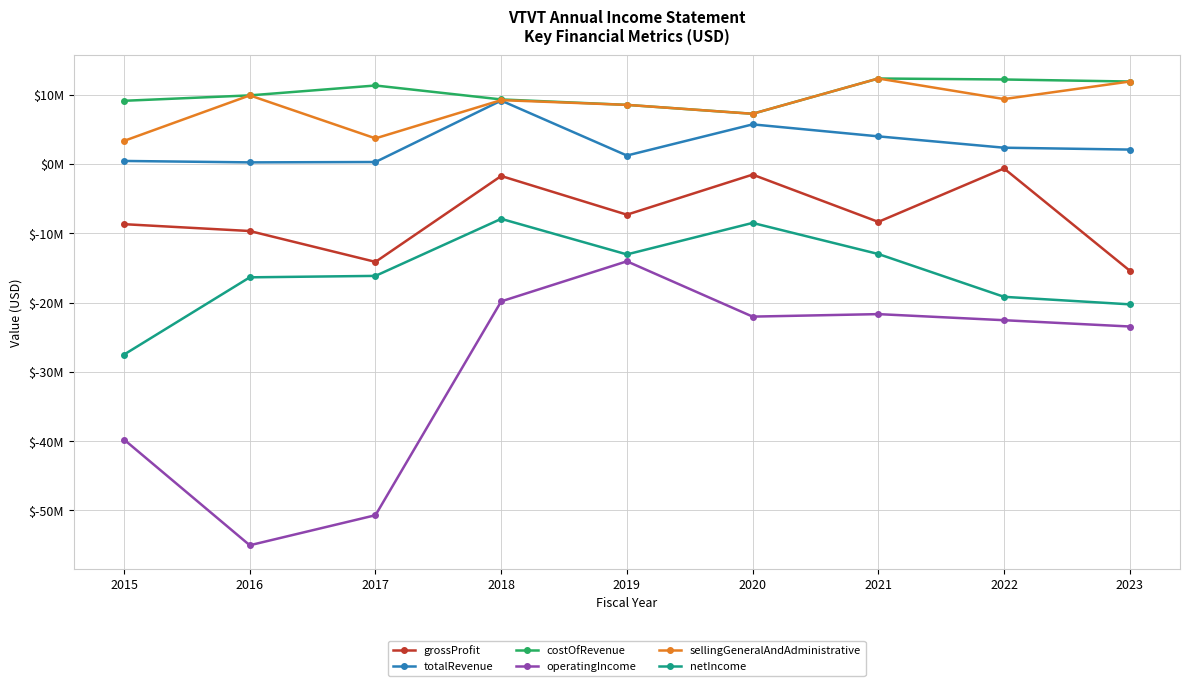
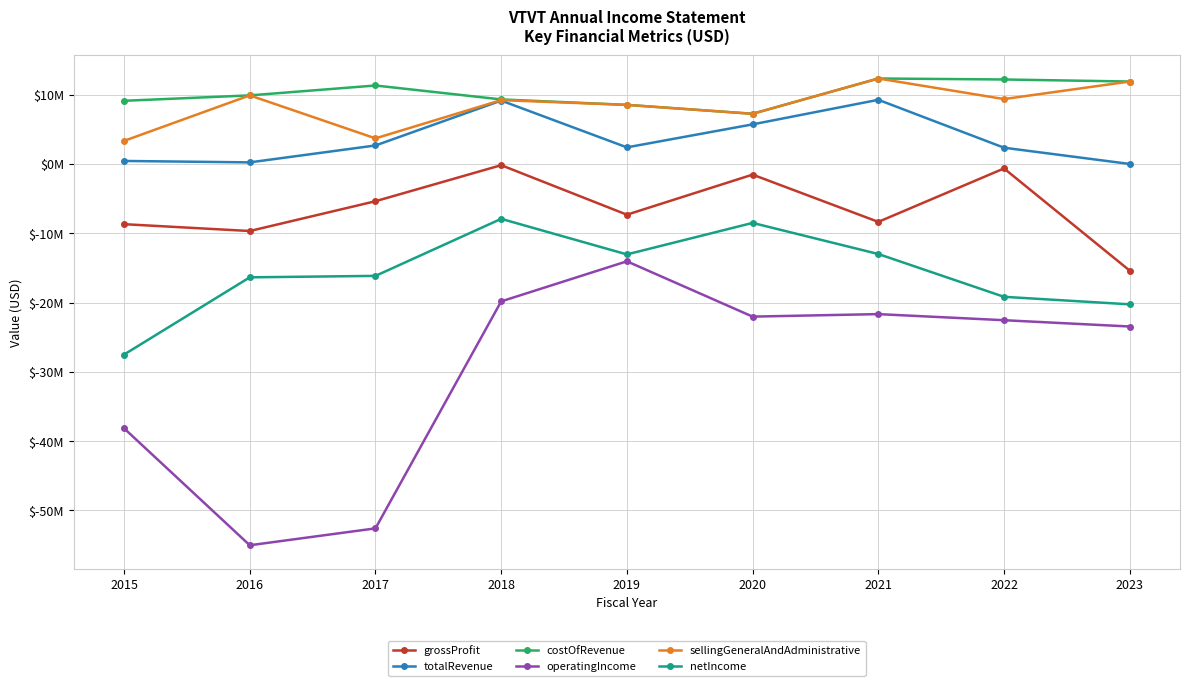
operatingIncome, 2015: $-40000000 -> $-38000000
grossProfit, 2017: $-14000000 -> $-5000000
totalRevenue, 2017: $0 -> $3000000
operatingIncome, 2017: $-51000000 -> $-53000000
grossProfit, 2018: $-2000000 -> $0
totalRevenue, 2019: $1000000 -> $2000000
totalRevenue, 2021: $4000000 -> $9000000
totalRevenue, 2023: $2000000 -> $0
